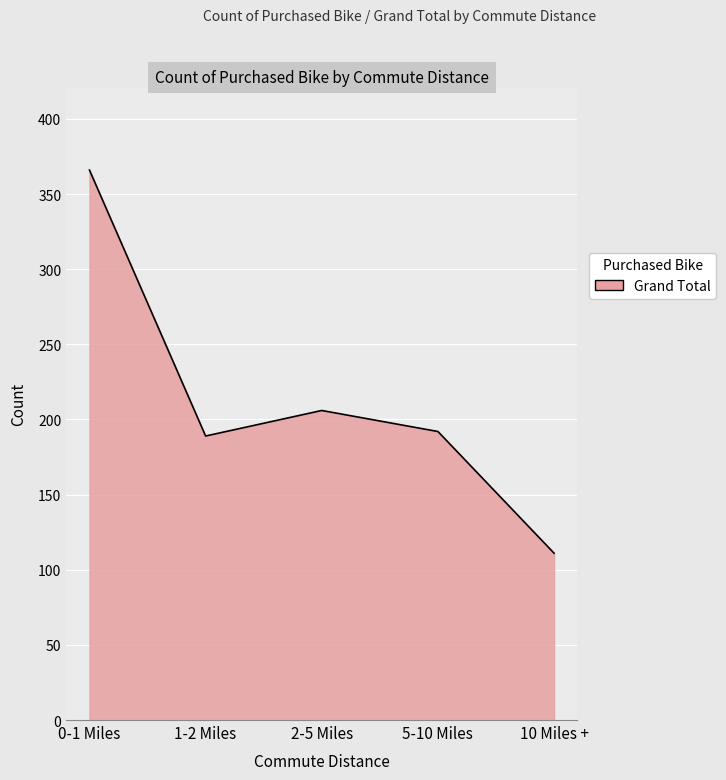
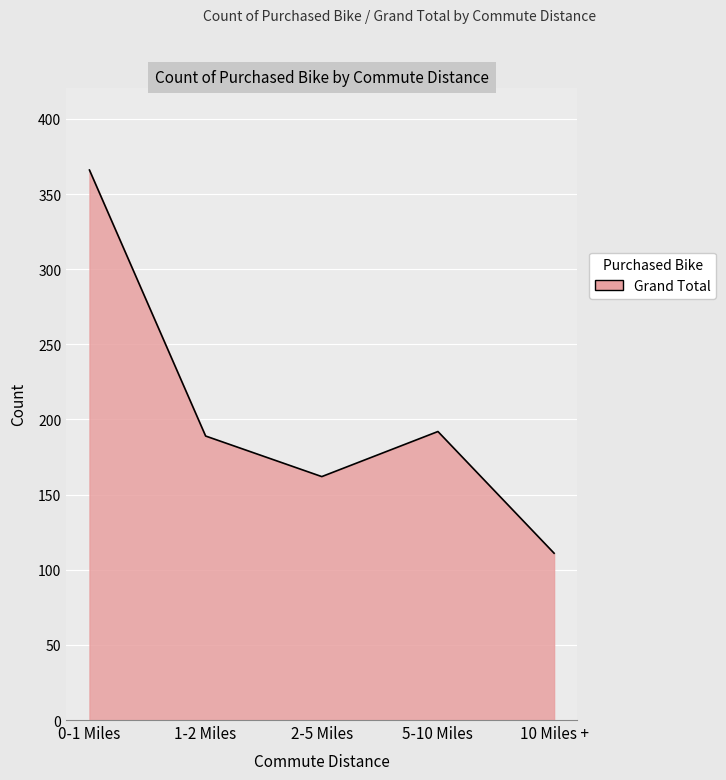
2-5 Miles: 206 -> 162
